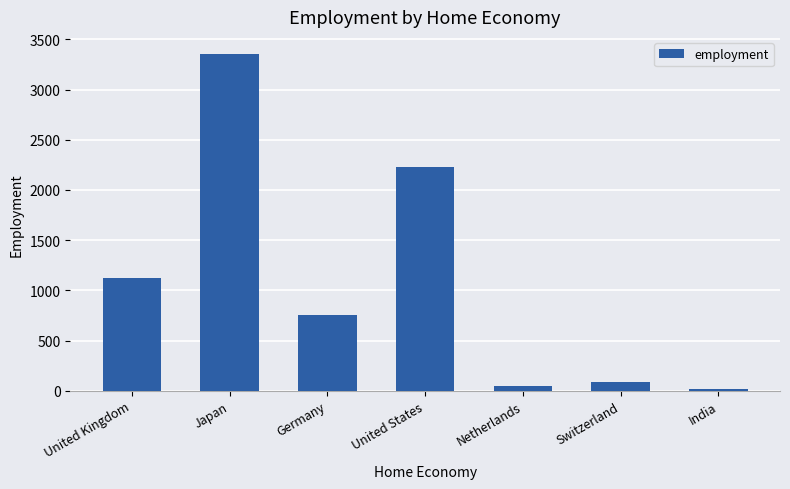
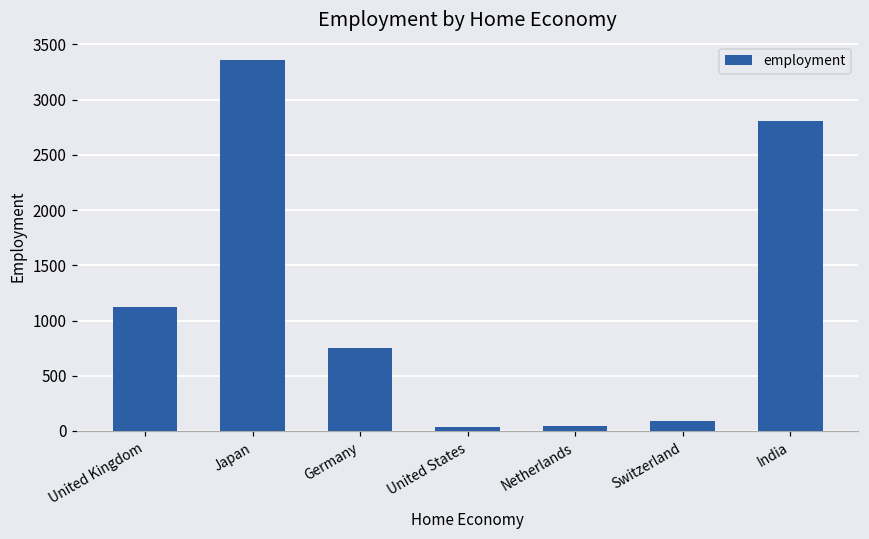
United States: 2230 -> 40
India: 20 -> 2800
